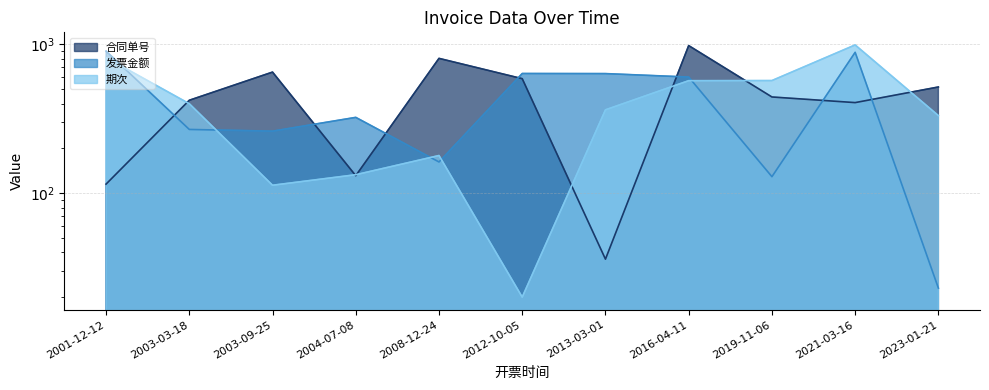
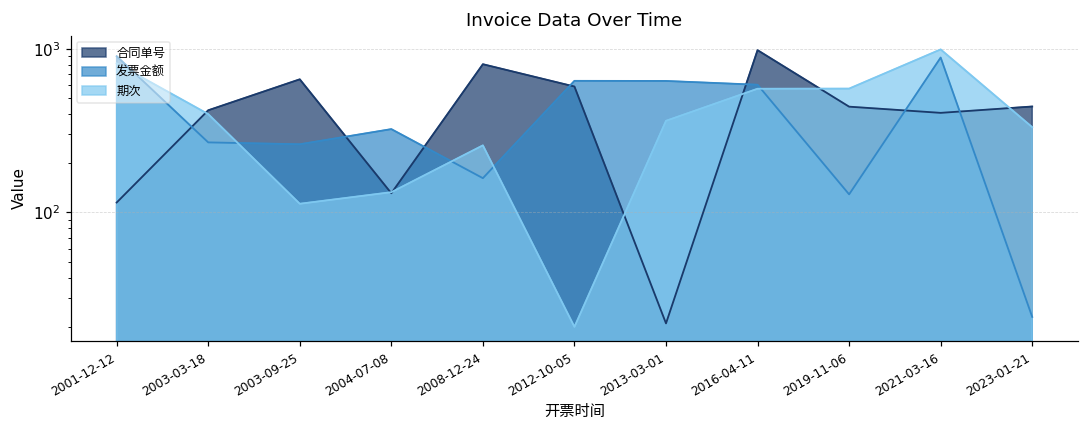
期次, 2008-12-24: 180 -> 260
合同单号, 2013-03-01: 36 -> 21
合同单号, 2023-01-21: 520 -> 440
